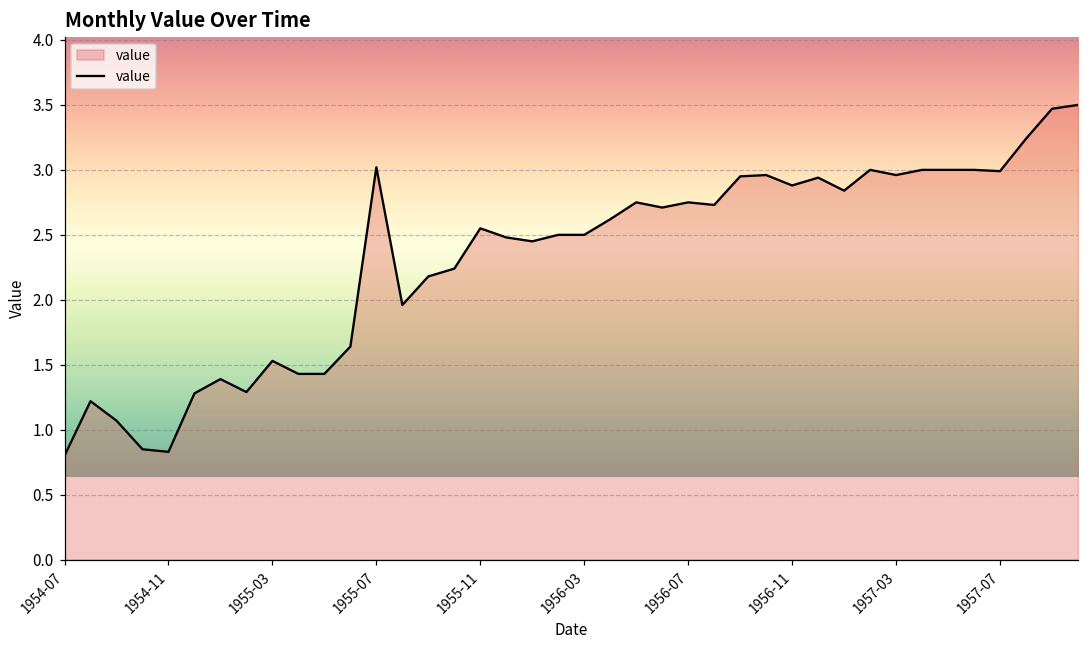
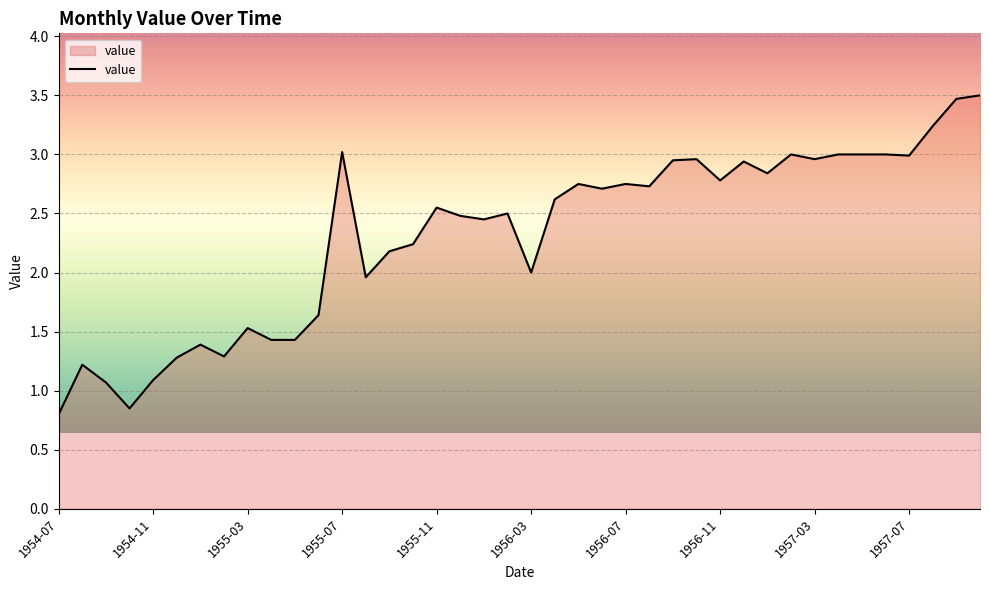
1954-11: 0.83 -> 1.09
1956-03: 2.5 -> 2.0
1956-11: 2.88 -> 2.78
